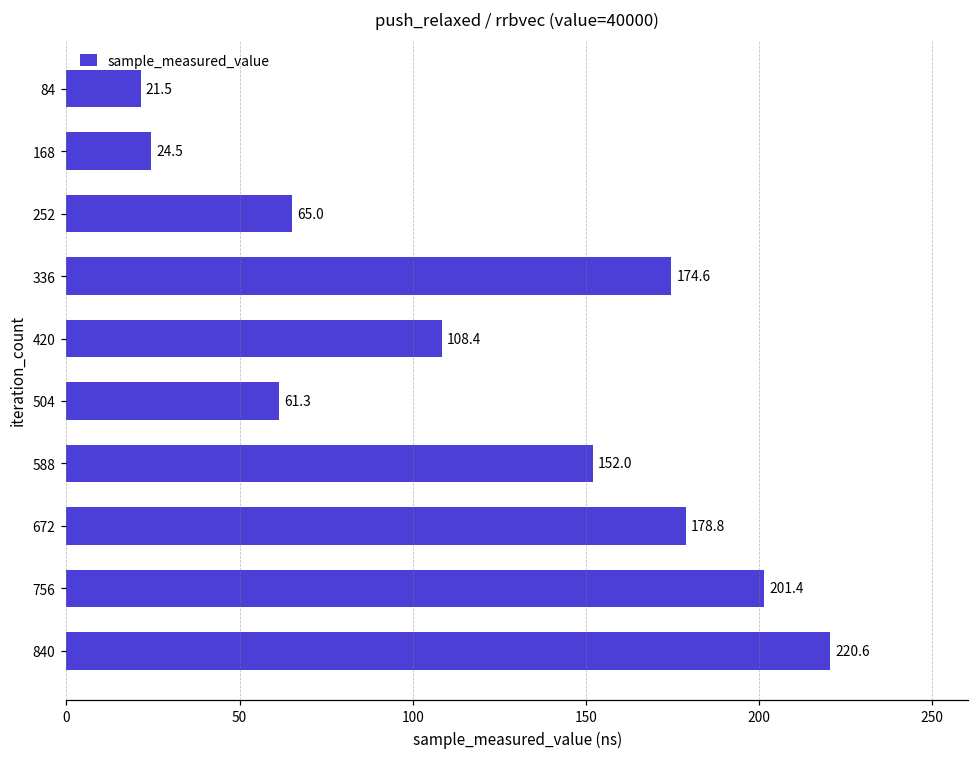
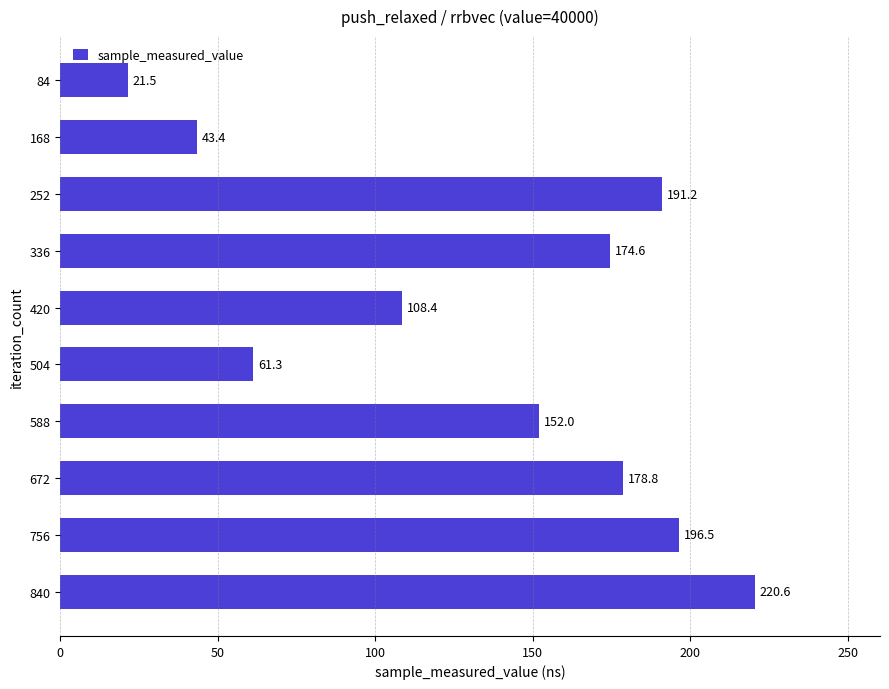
168: 24.5 -> 43.4
252: 65.0 -> 191.2
756: 201.4 -> 196.5
